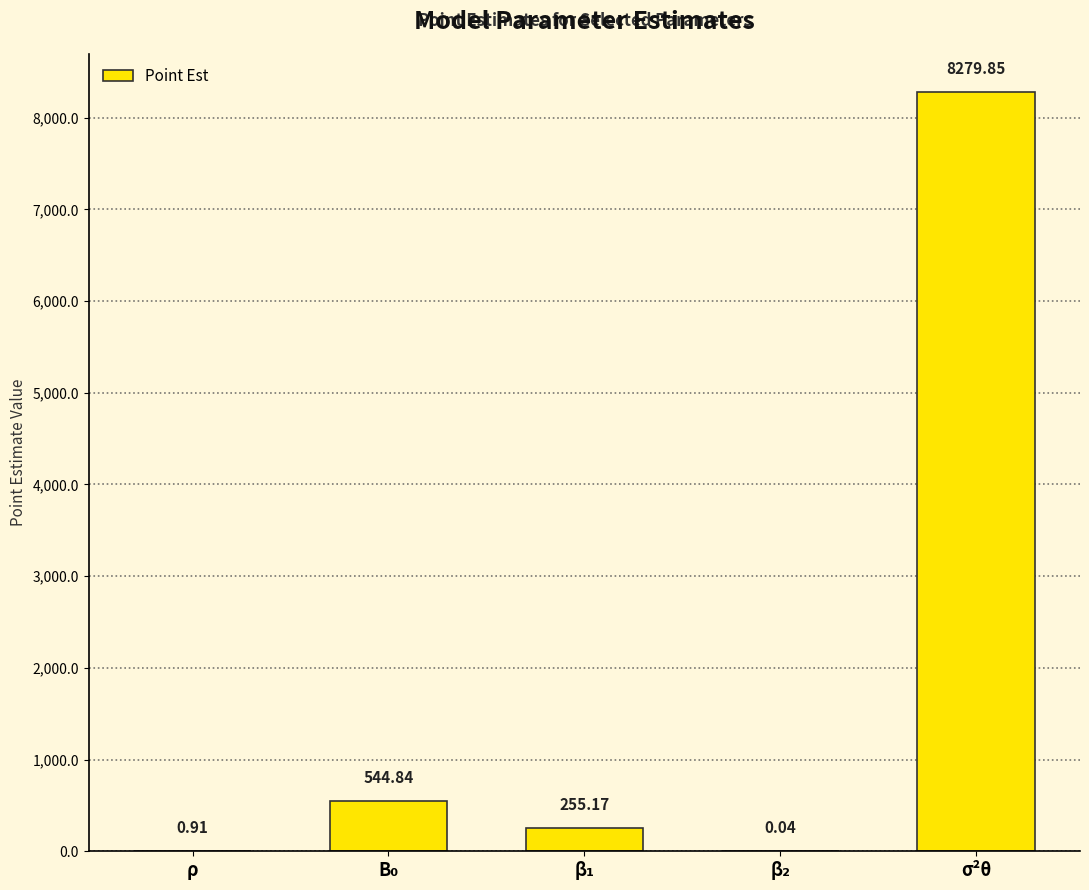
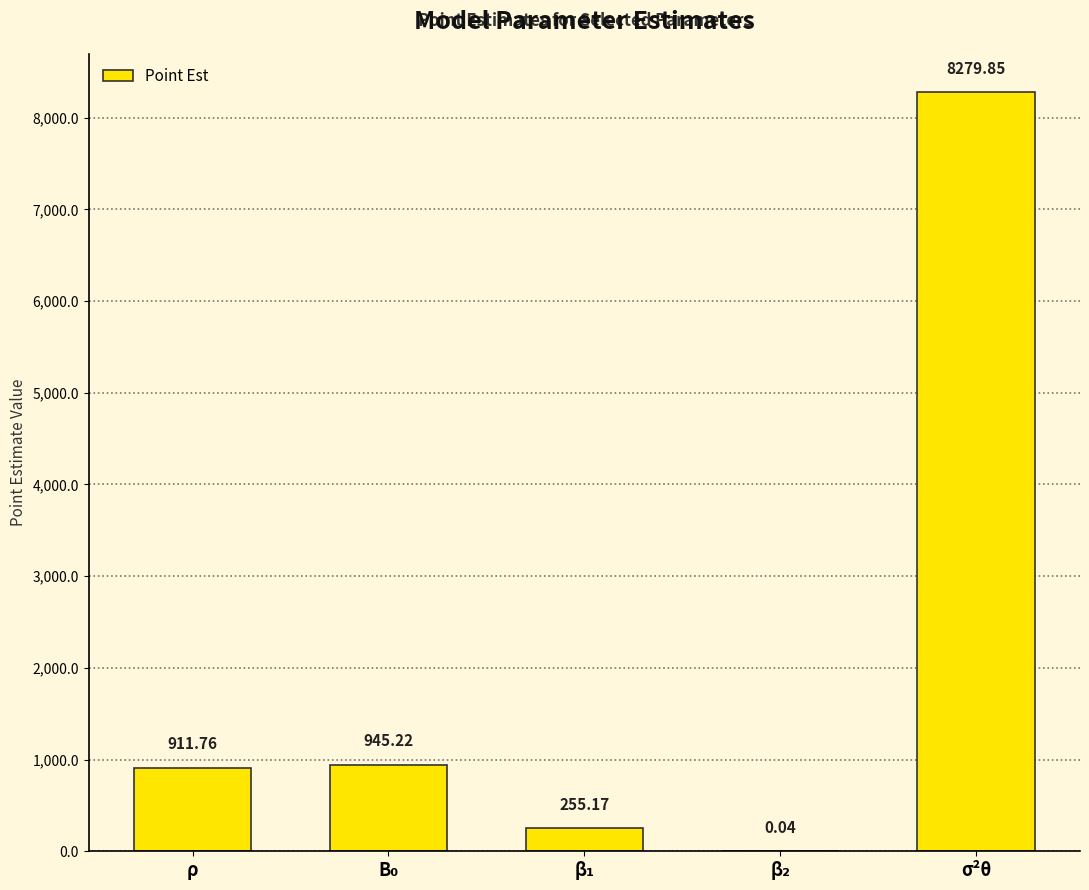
ρ: 0.91 -> 911.76
B₀: 544.84 -> 945.22
